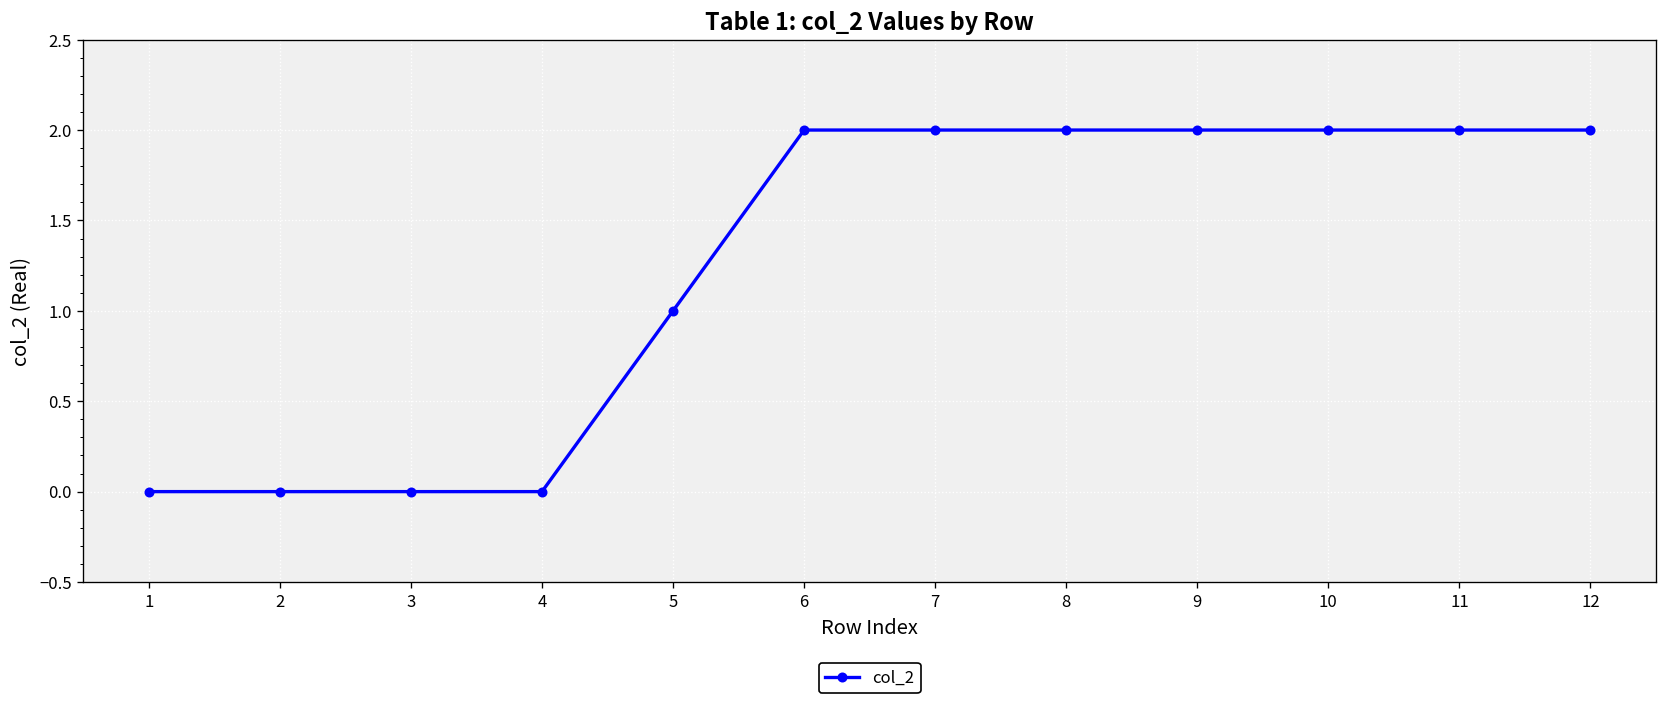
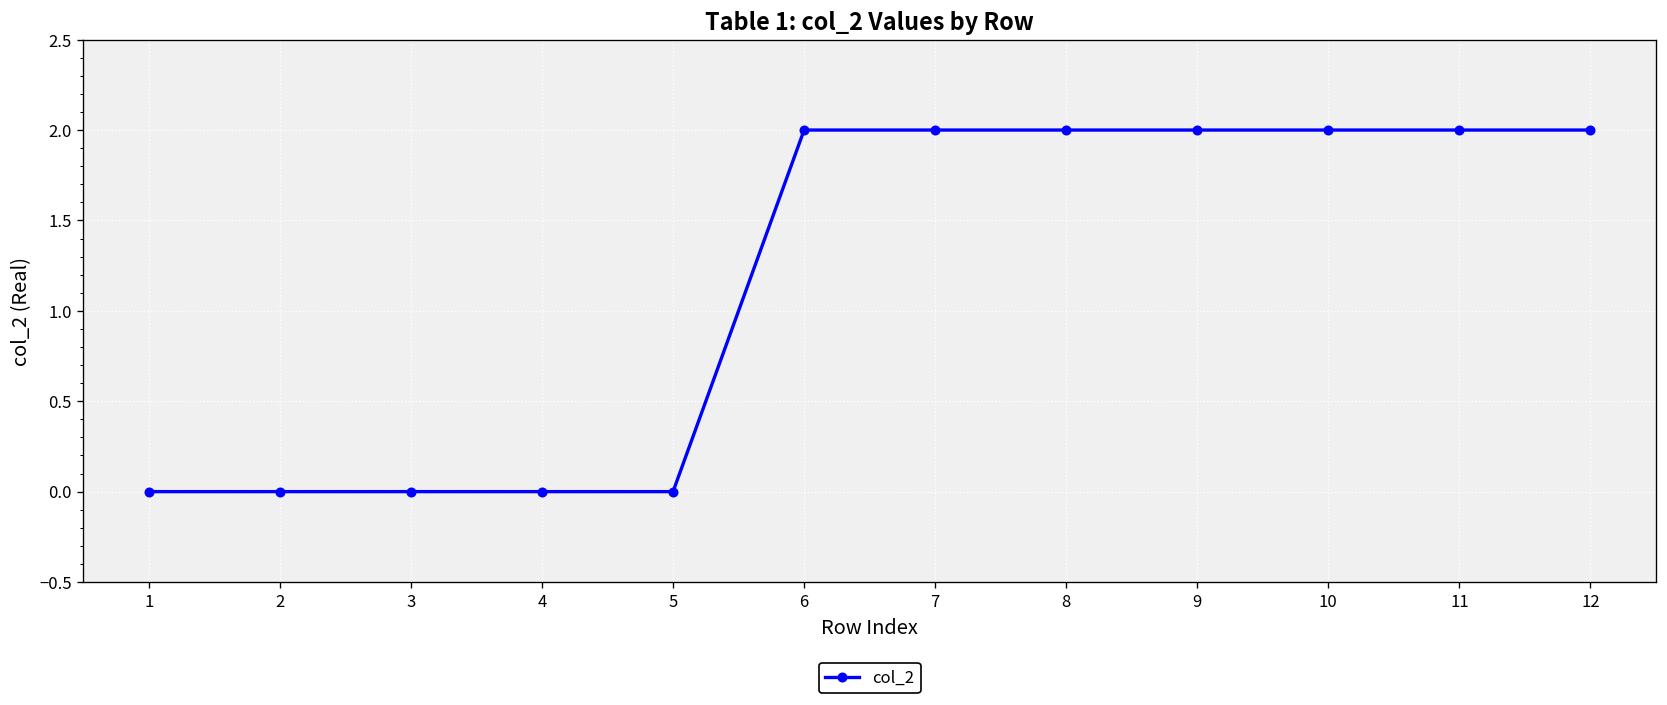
5: 1 -> 0
